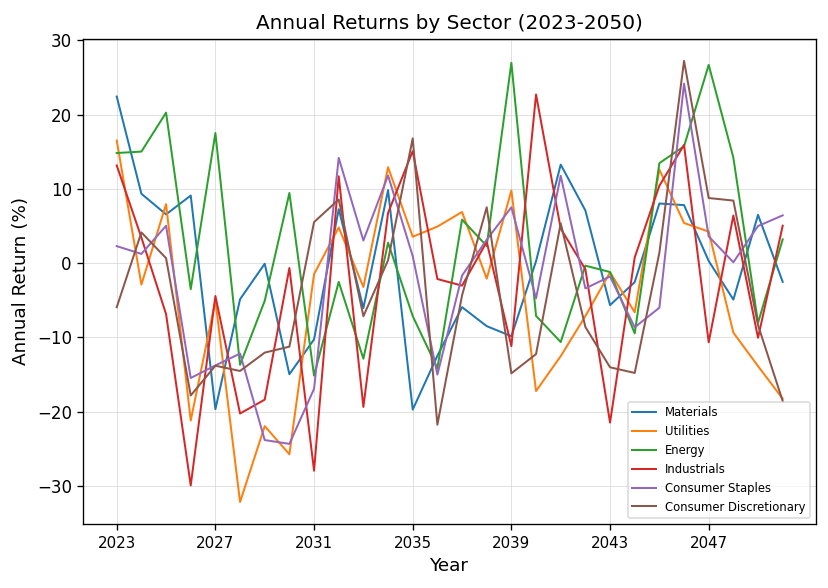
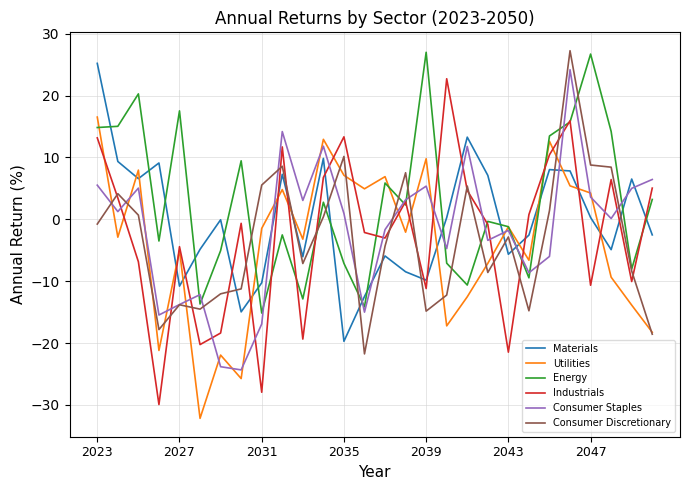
Materials, 2023: 22 -> 25
Consumer Staples, 2023: 2 -> 6
Consumer Discretionary, 2023: -6 -> -1
Materials, 2027: -20 -> -11
Utilities, 2035: 4 -> 7
Industrials, 2035: 15 -> 13
Consumer Discretionary, 2035: 17 -> 10
Consumer Staples, 2039: 8 -> 5
Consumer Discretionary, 2043: -14 -> -3
